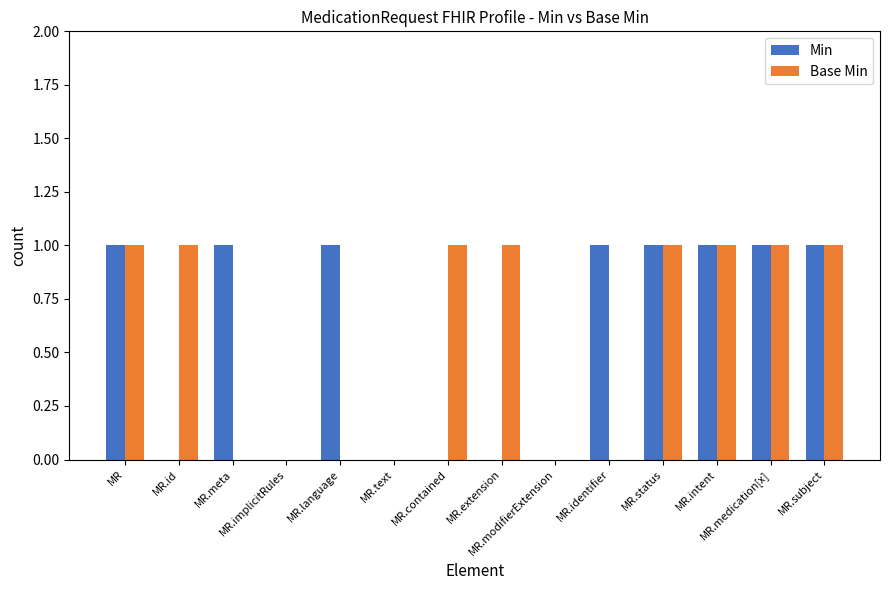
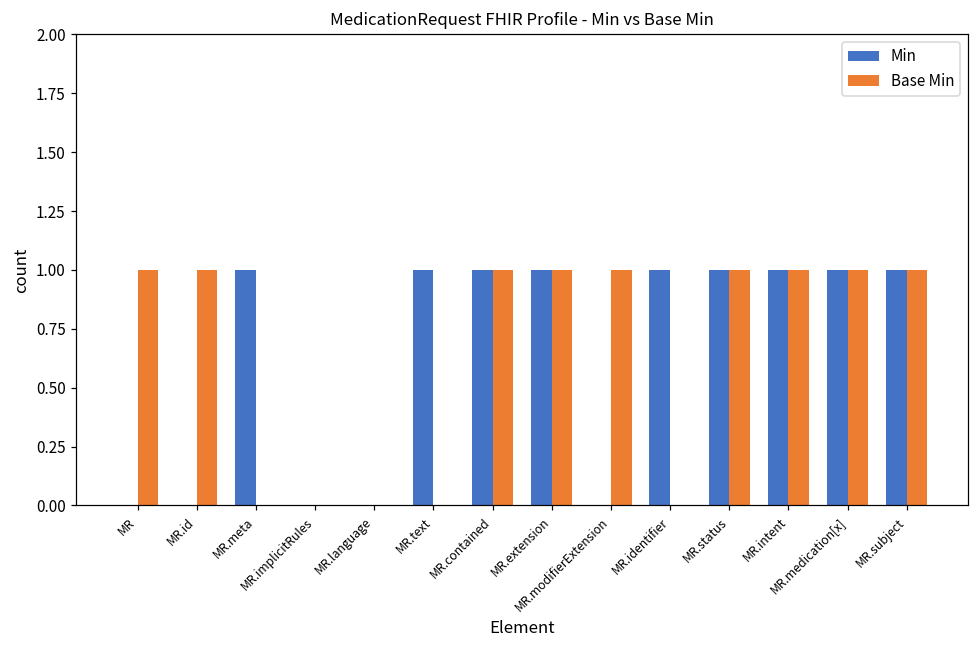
Min, MR: 1 -> 0
Min, MR.language: 1 -> 0
Min, MR.text: 0 -> 1
Min, MR.contained: 0 -> 1
Min, MR.extension: 0 -> 1
Base Min, MR.modifierExtension: 0 -> 1
